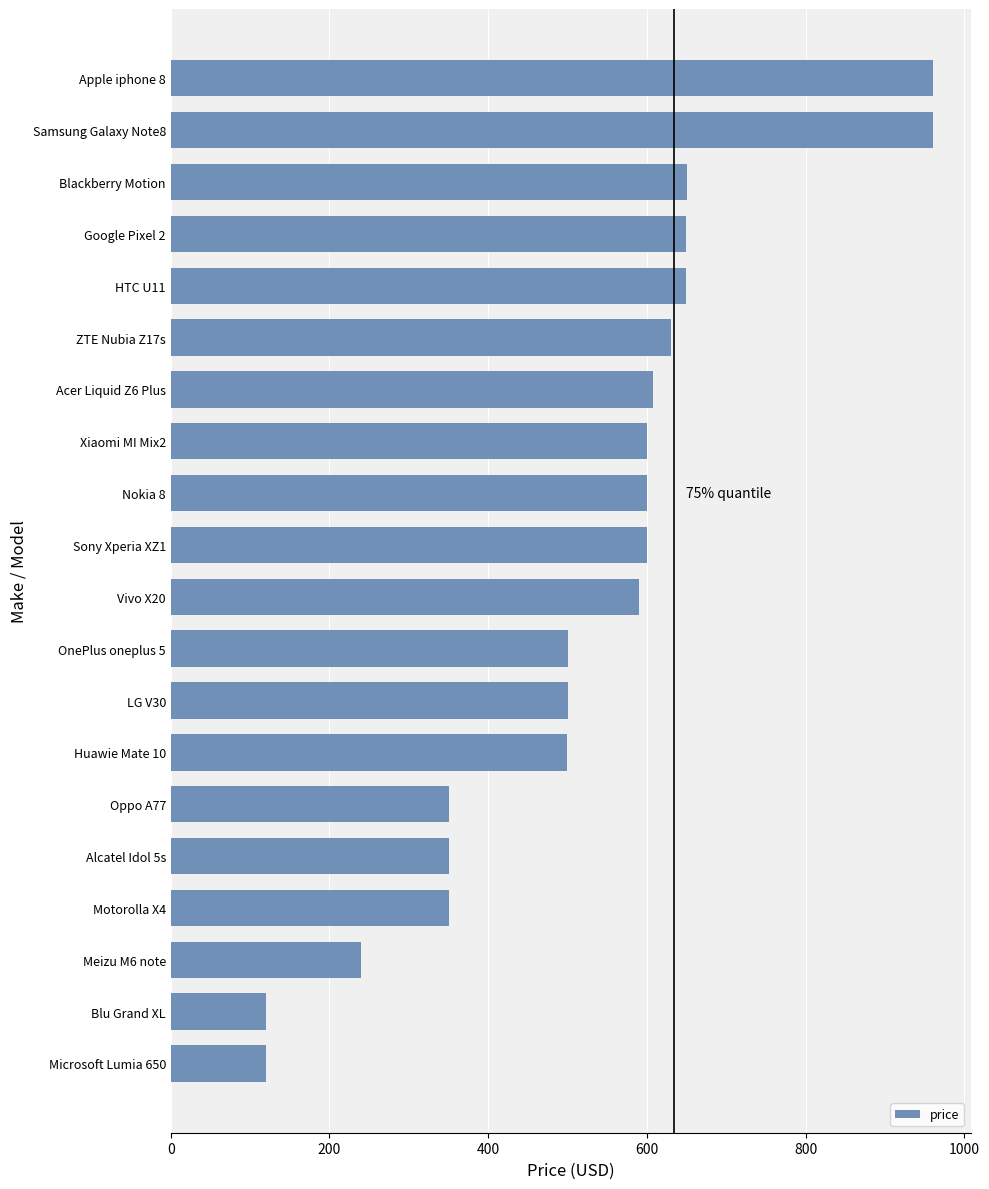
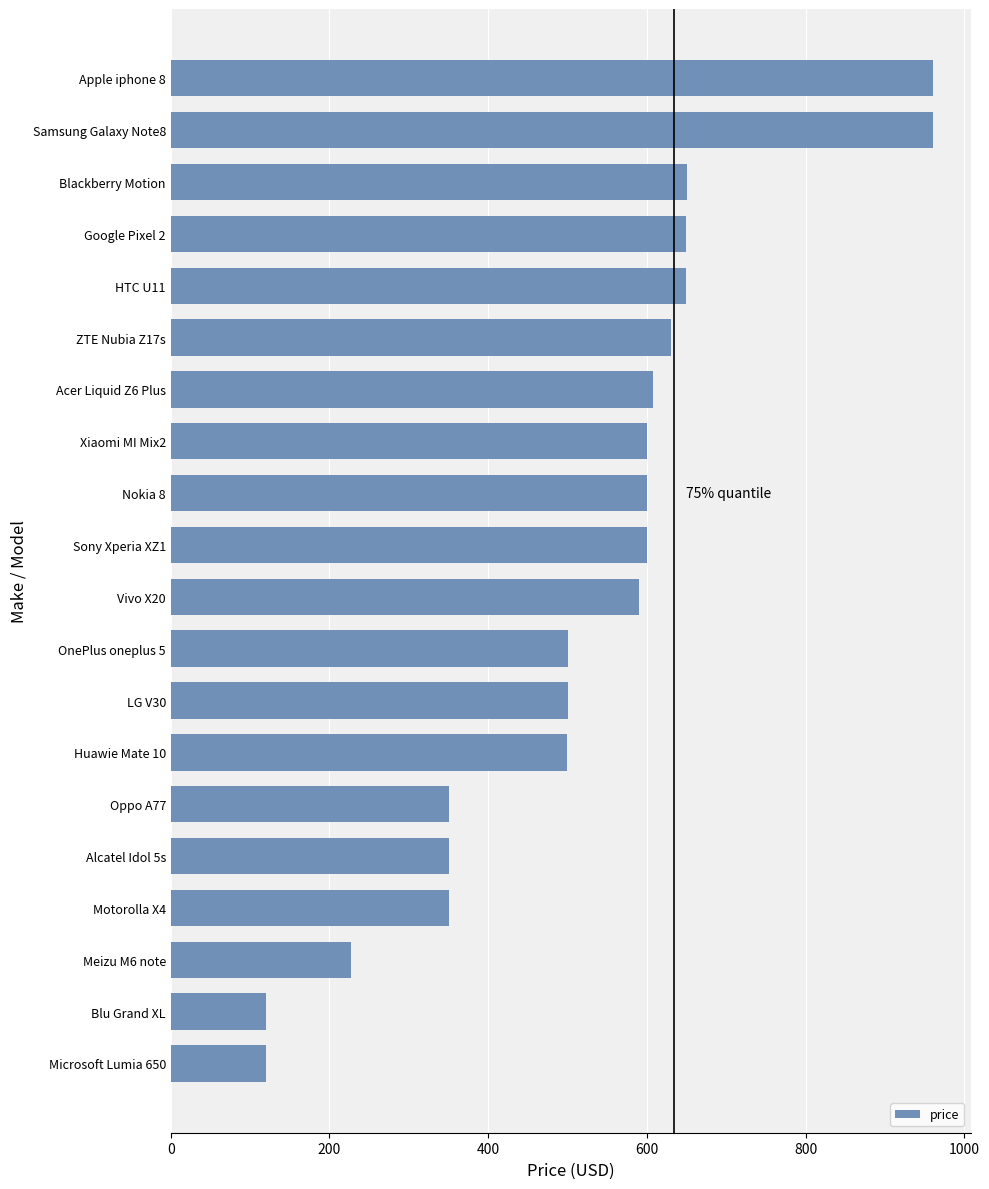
Meizu M6 note: 240 -> 230
